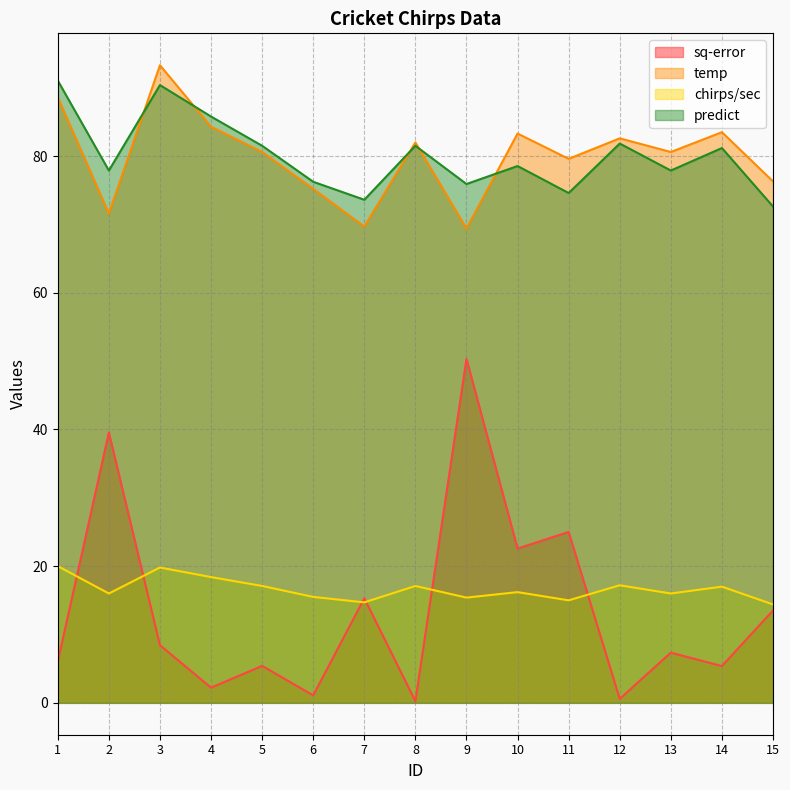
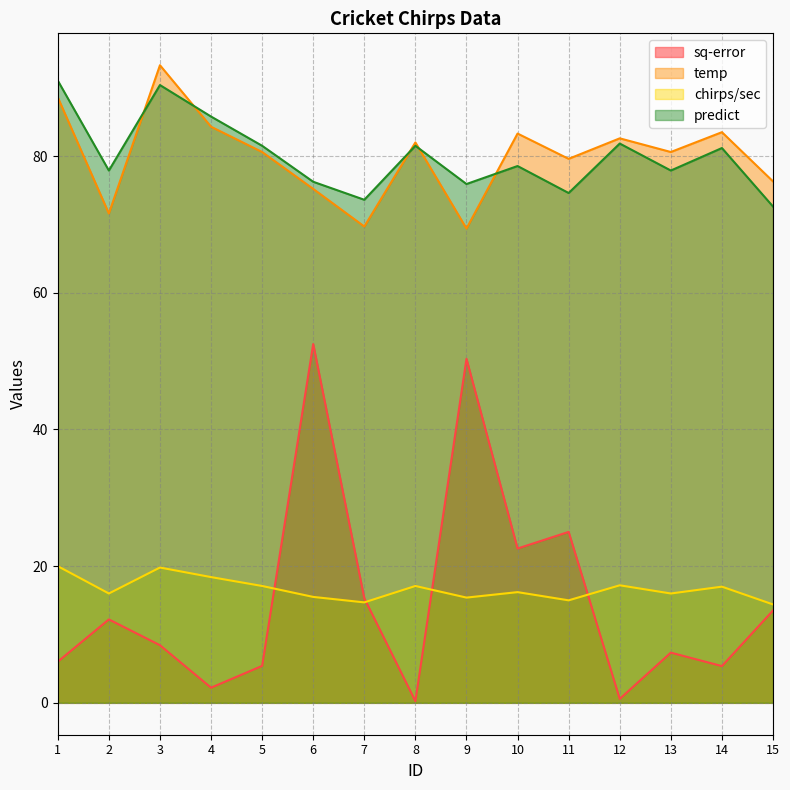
sq-error, 2: 40 -> 12
sq-error, 6: 1 -> 53
